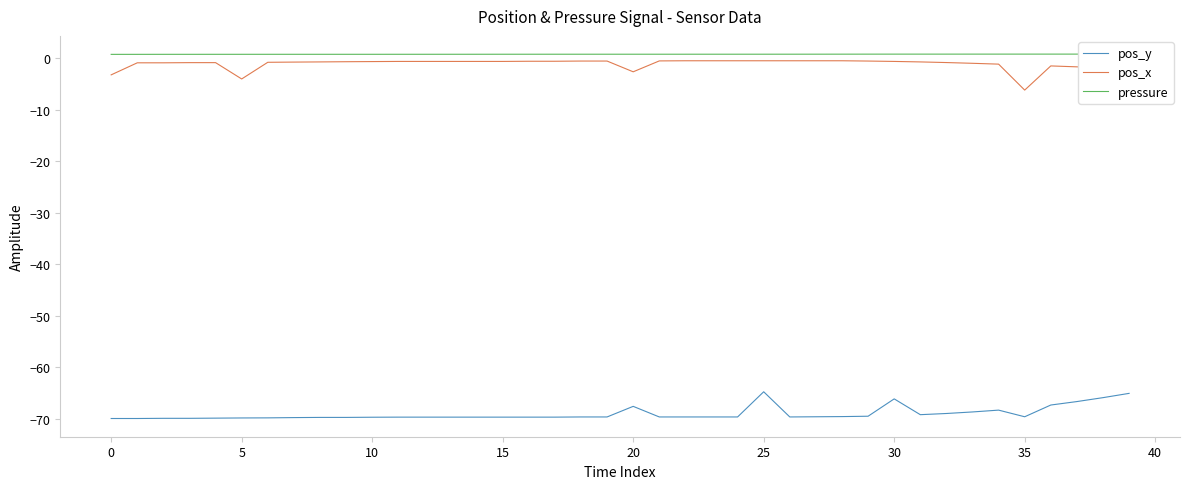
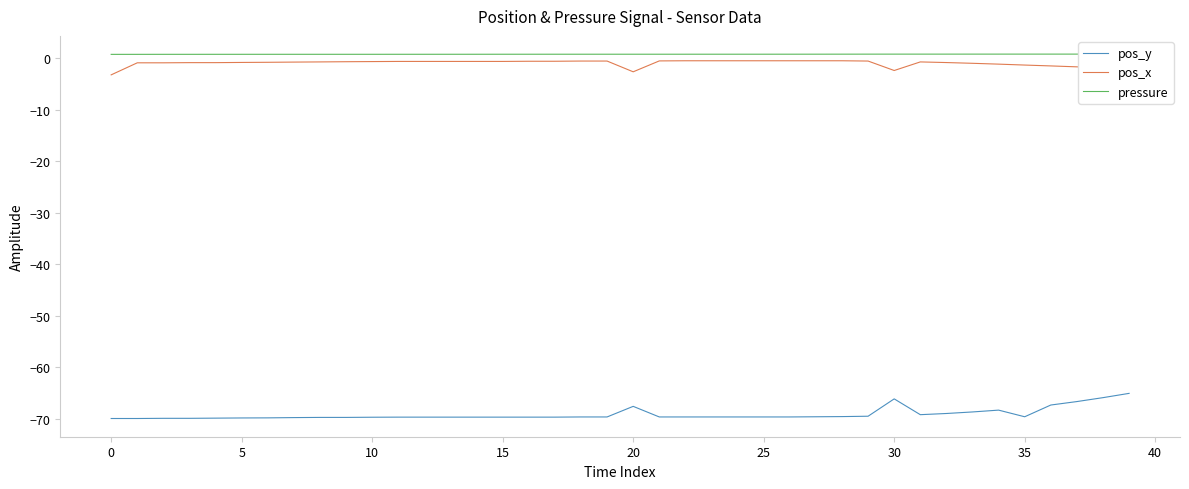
pos_x, 5: -4 -> -1
pos_y, 25: -65 -> -70
pos_x, 30: -1 -> -2
pos_x, 35: -6 -> -1
